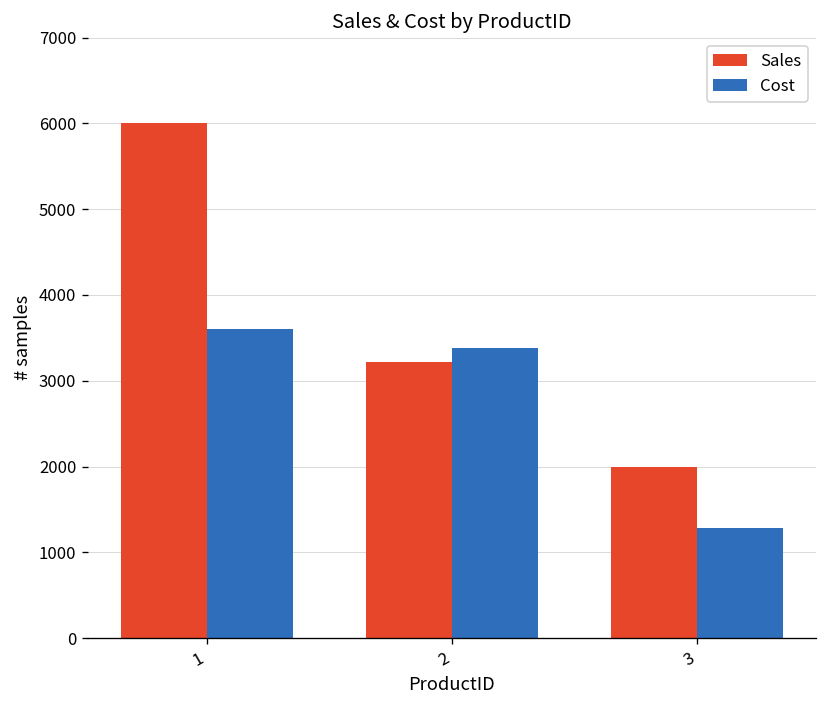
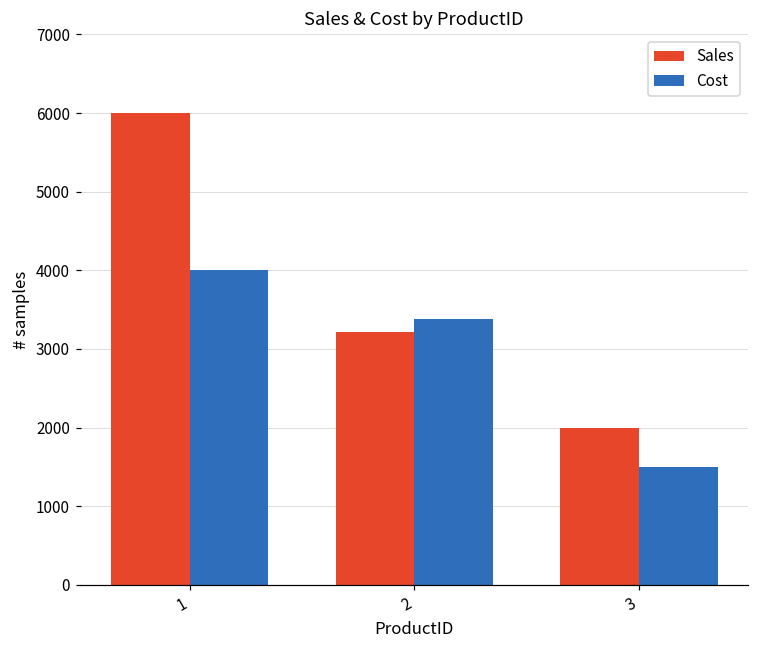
Cost, 1: 3600 -> 4000
Cost, 3: 1300 -> 1500
